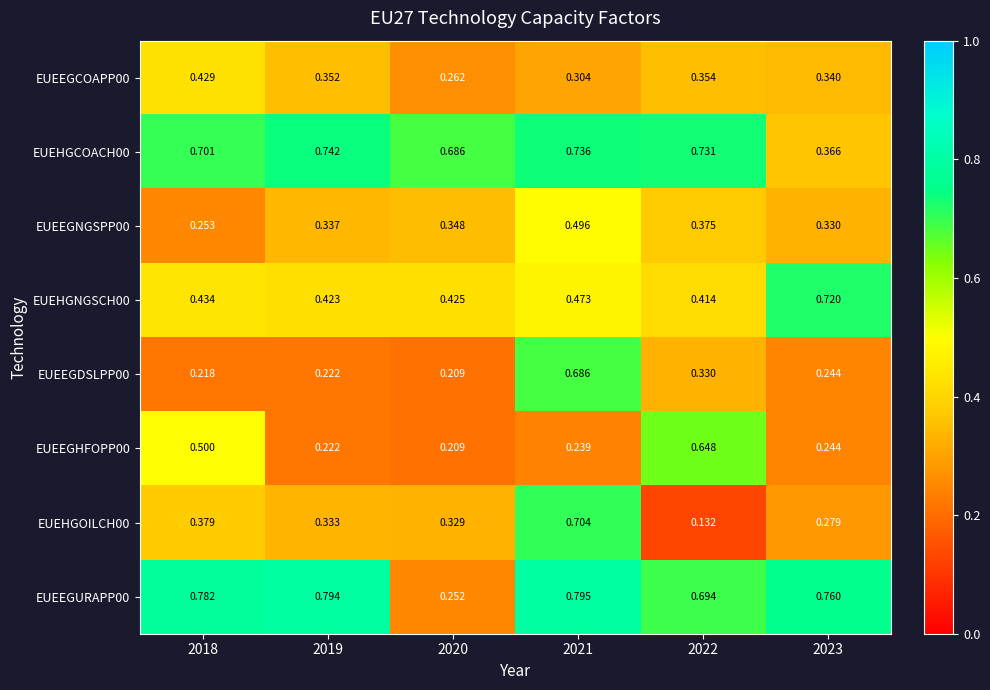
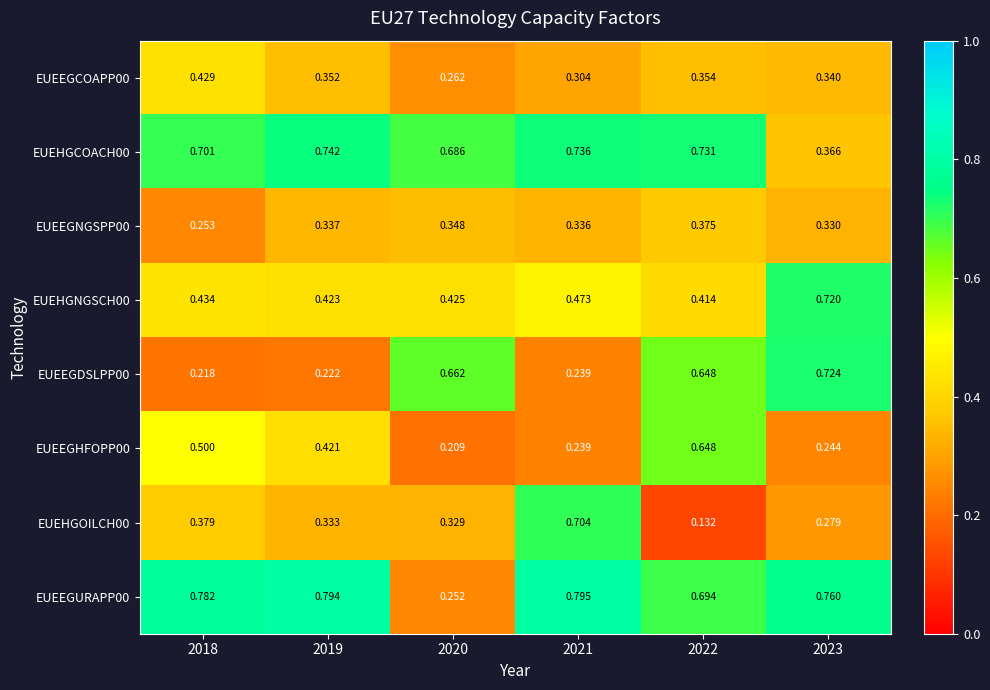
EUEEGNGSPP00, 2021: 0.496 -> 0.336
EUEEGDSLPP00, 2020: 0.209 -> 0.662
EUEEGDSLPP00, 2021: 0.686 -> 0.239
EUEEGDSLPP00, 2022: 0.330 -> 0.648
EUEEGDSLPP00, 2023: 0.244 -> 0.724
EUEEGHFOPP00, 2019: 0.222 -> 0.421
